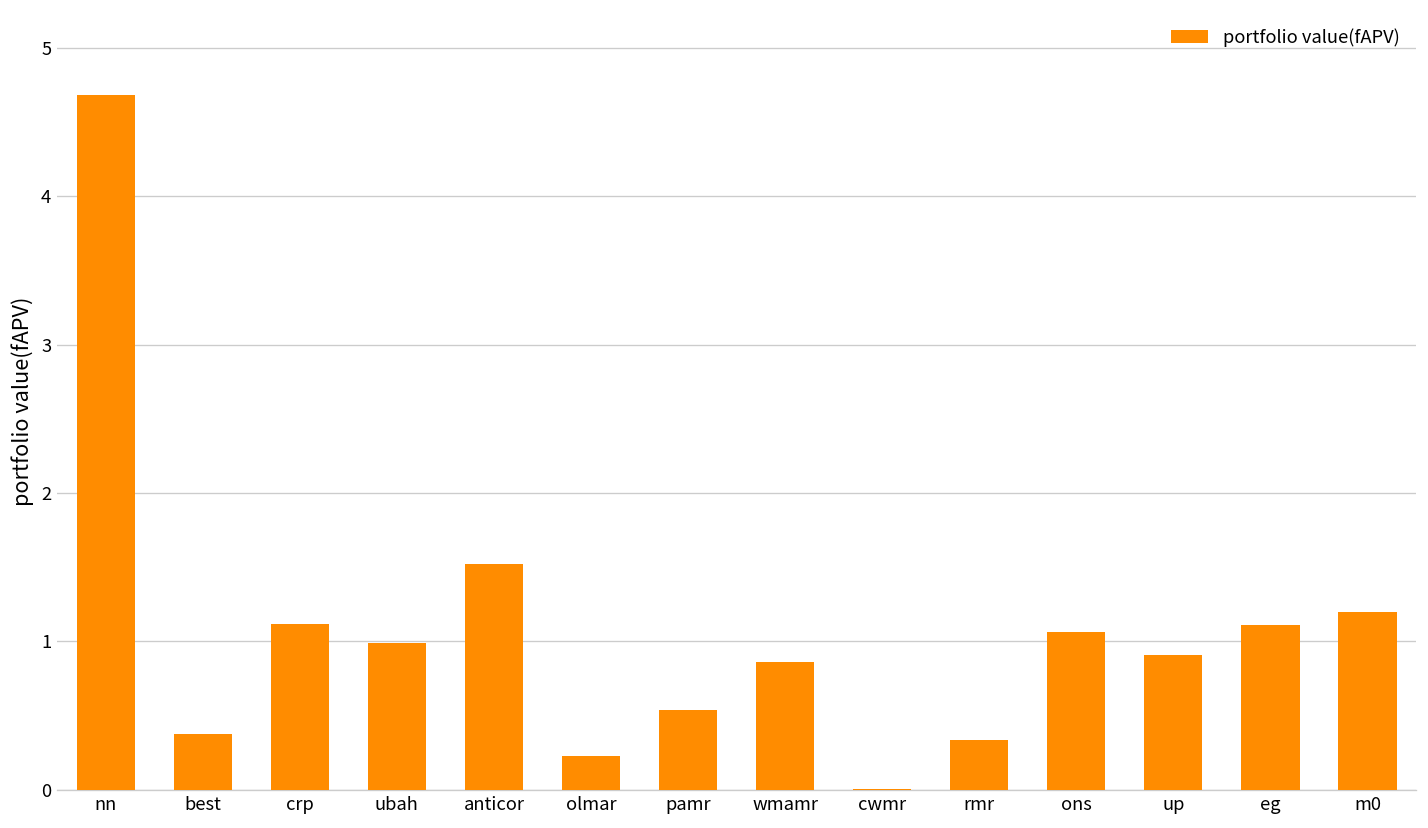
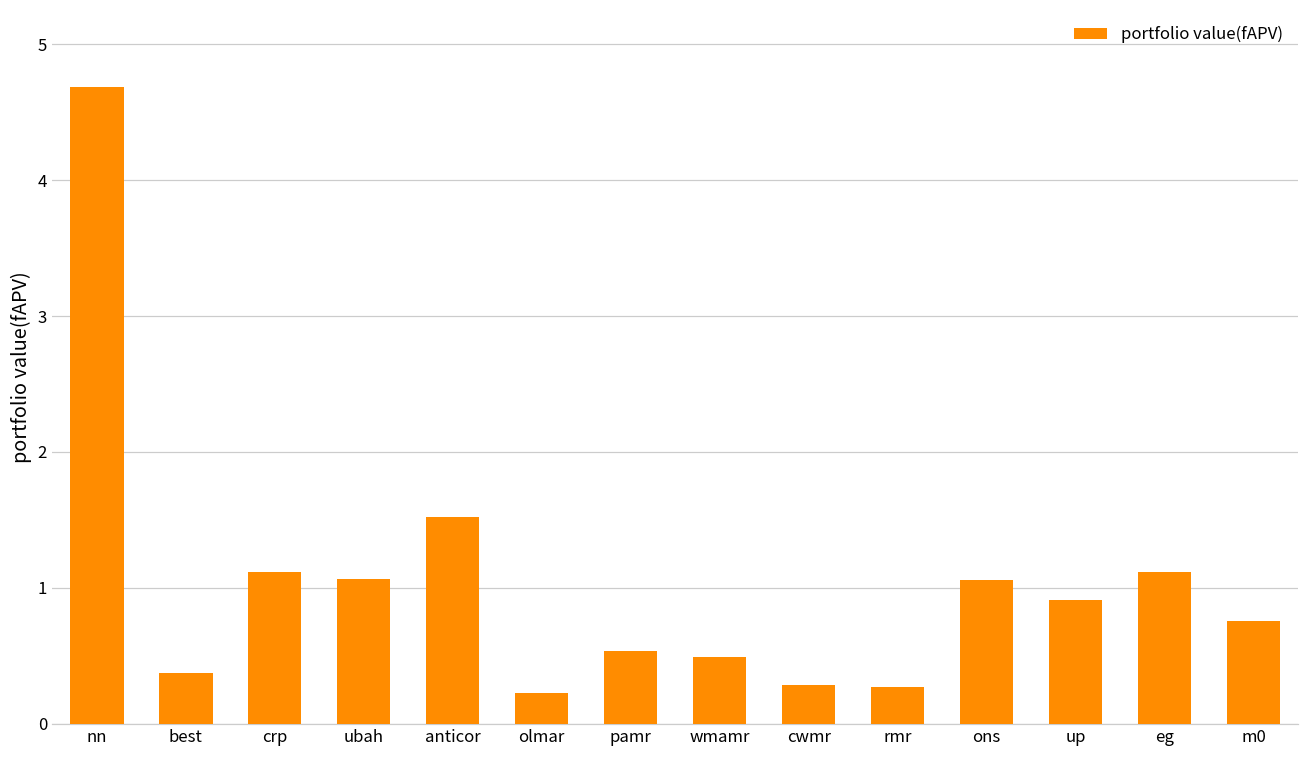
ubah: 0.99 -> 1.07
wmamr: 0.86 -> 0.49
cwmr: 0.01 -> 0.28
rmr: 0.33 -> 0.27
m0: 1.20 -> 0.75
